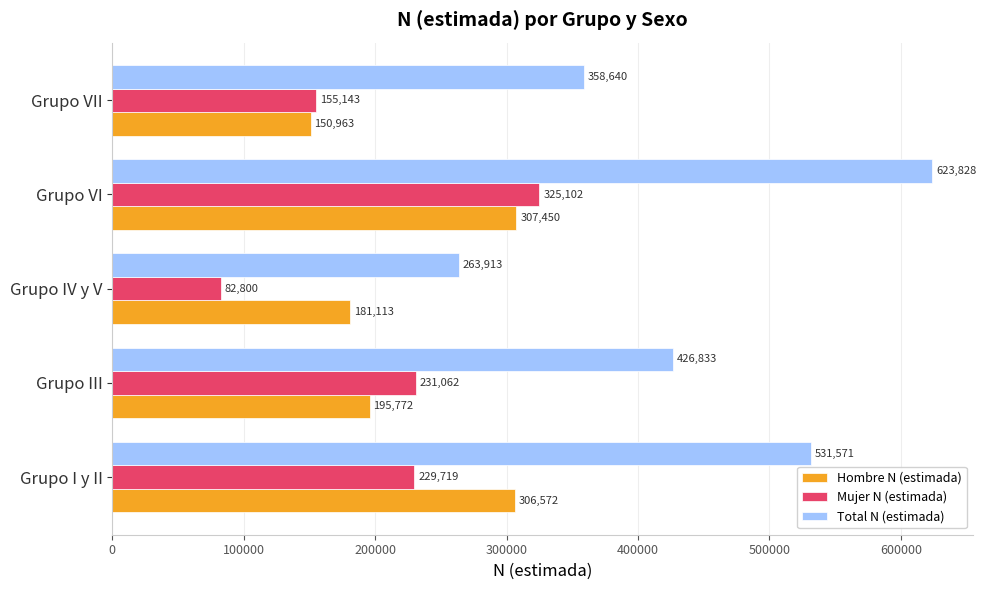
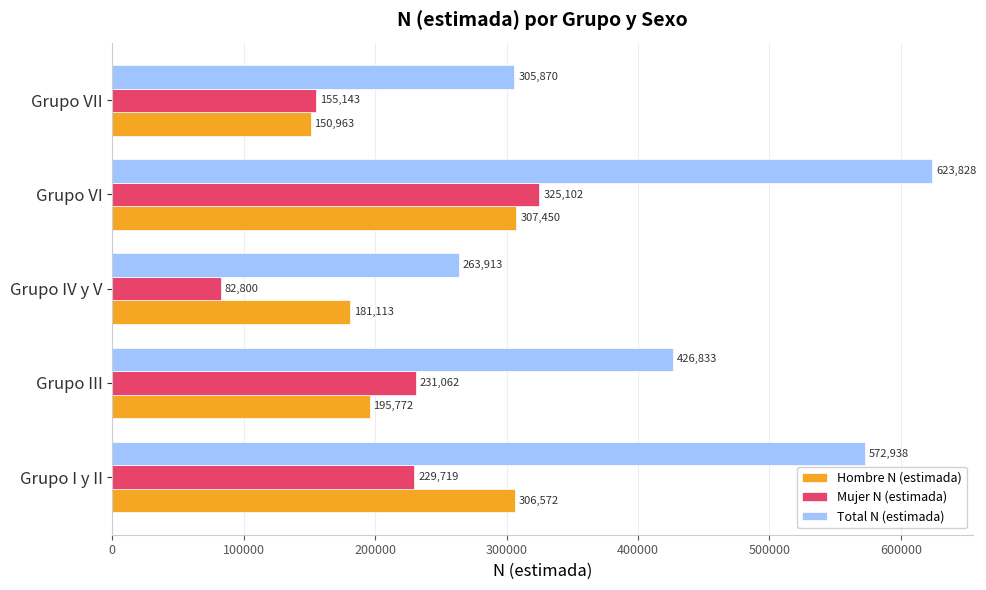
Total N (estimada), Grupo VII: 358,640 -> 305,870
Total N (estimada), Grupo I y II: 531,571 -> 572,938
